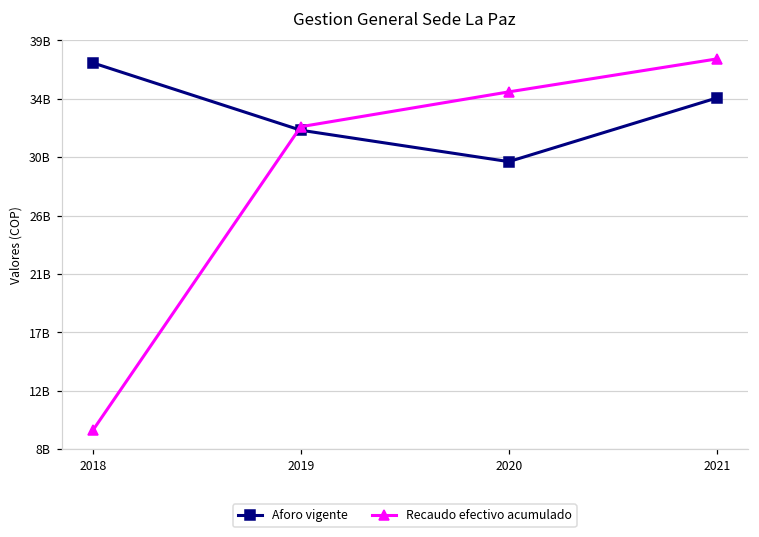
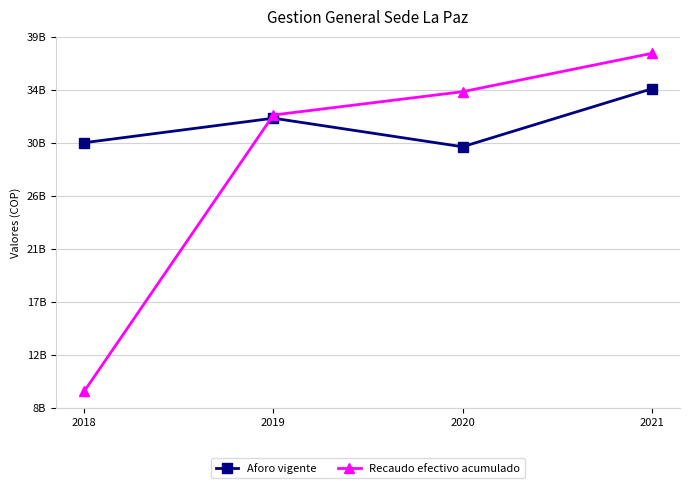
Aforo vigente, 2018: 37200000000 -> 30100000000
Recaudo efectivo acumulado, 2020: 35000000000 -> 34300000000
